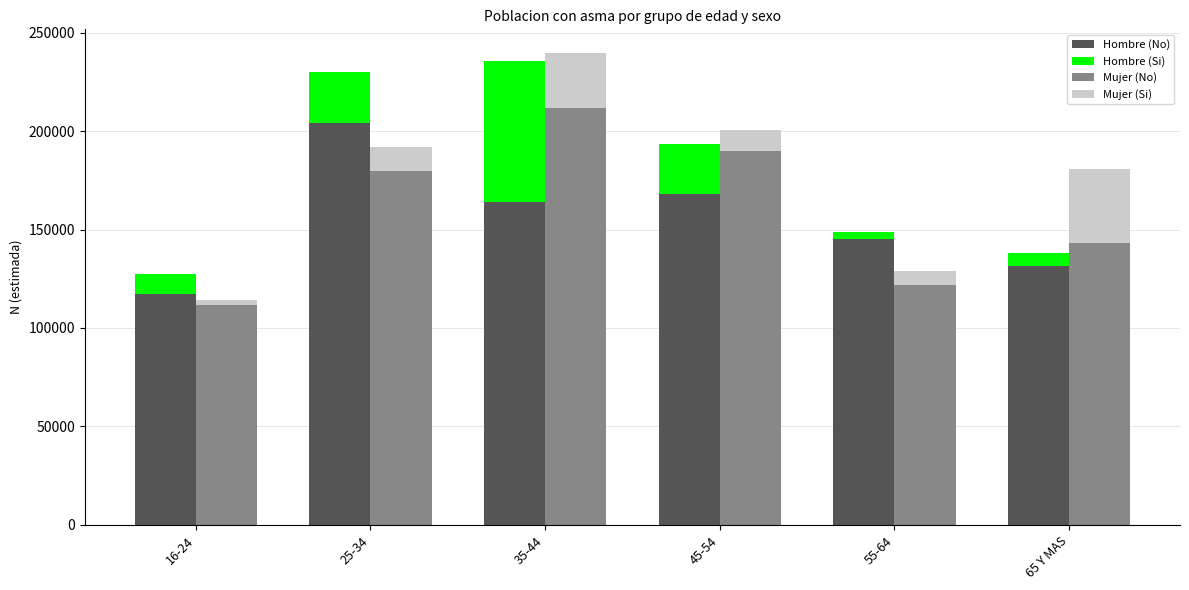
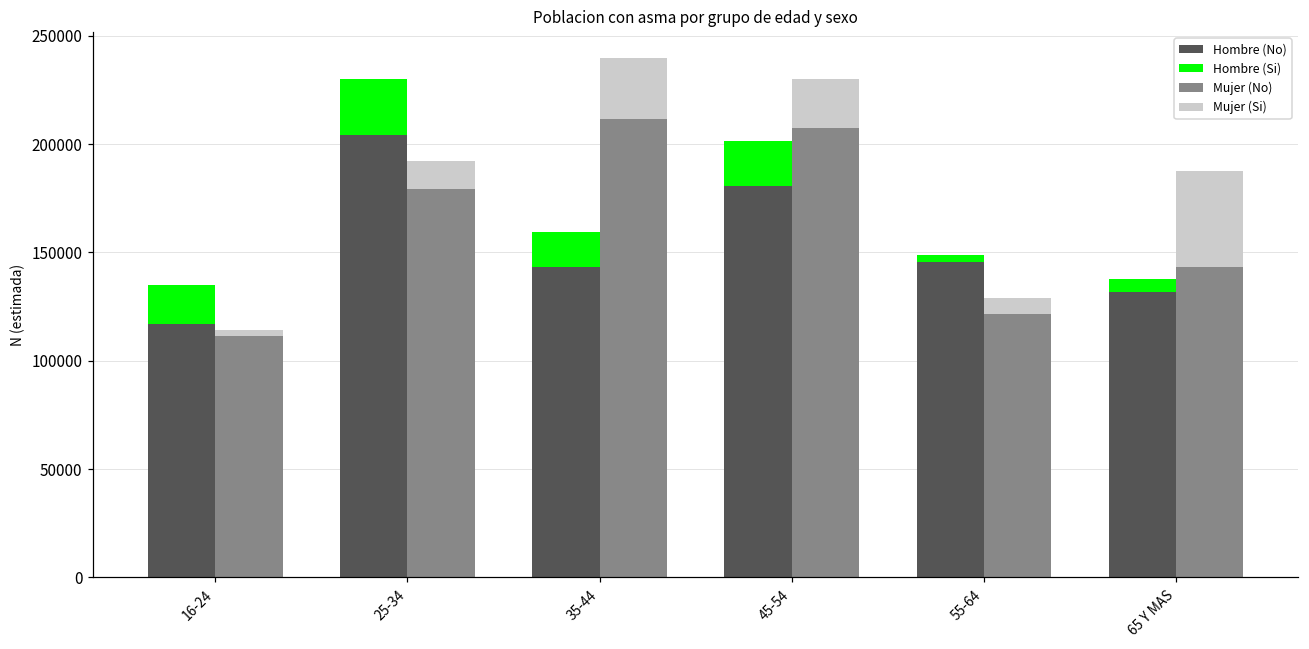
Hombre (Si), 16-24: 10000 -> 18000
Hombre (No), 35-44: 164000 -> 143000
Hombre (Si), 35-44: 71000 -> 16000
Hombre (No), 45-54: 168000 -> 181000
Hombre (Si), 45-54: 25000 -> 21000
Mujer (No), 45-54: 190000 -> 207000
Mujer (Si), 45-54: 10000 -> 23000
Mujer (Si), 65 Y MAS: 38000 -> 44000
